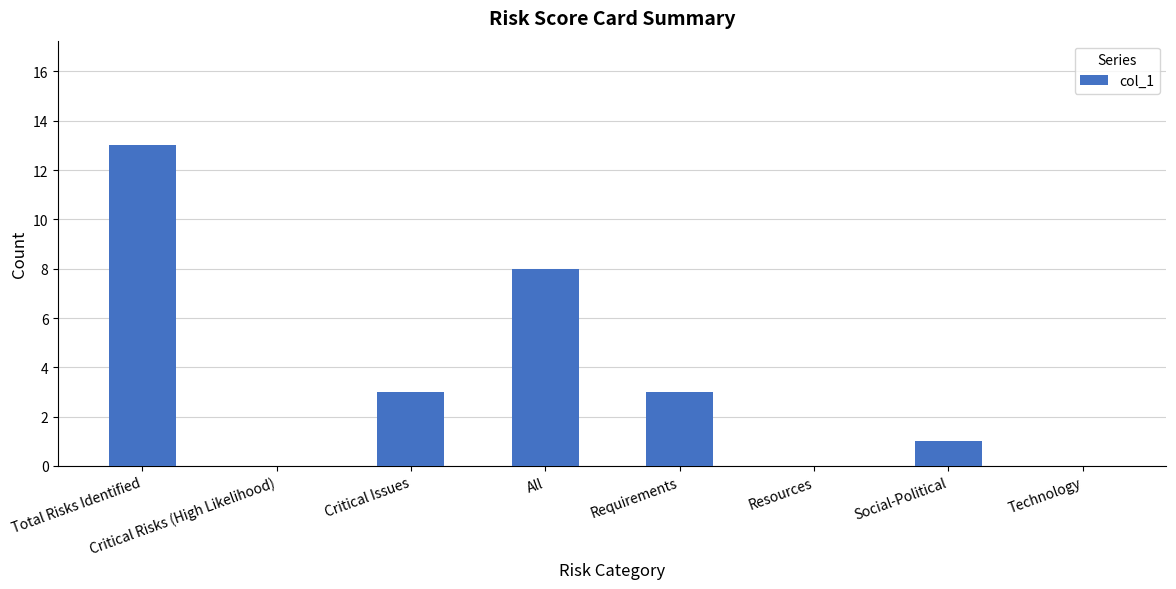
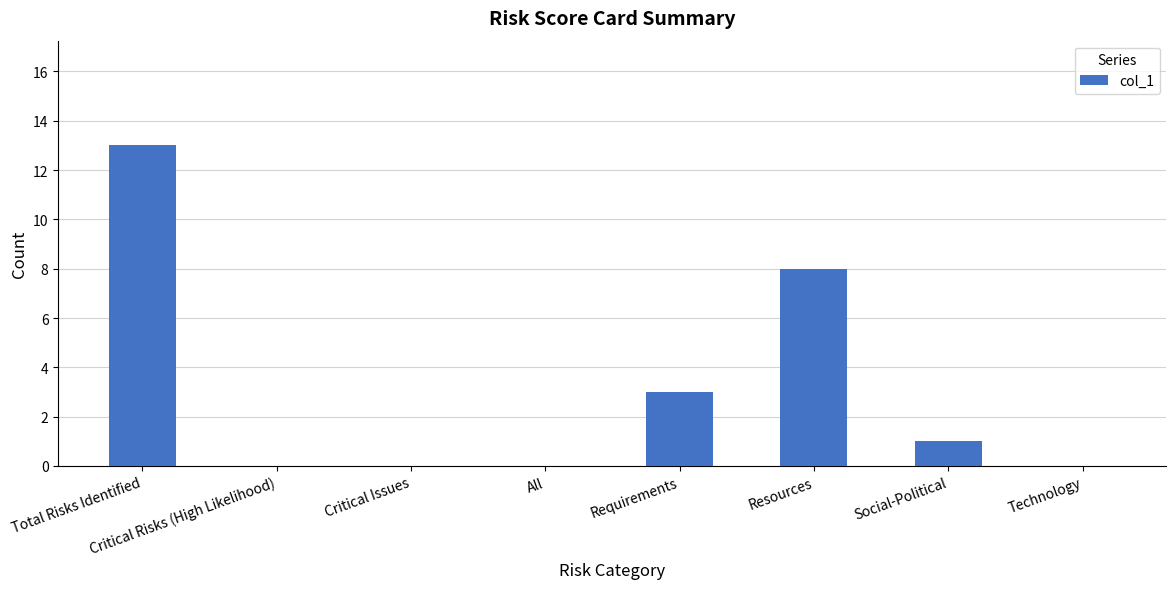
Critical Issues: 3 -> 0
All: 8 -> 0
Resources: 0 -> 8
